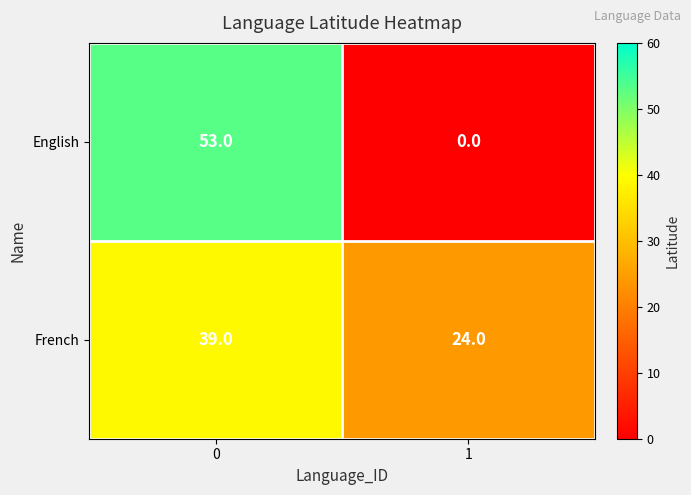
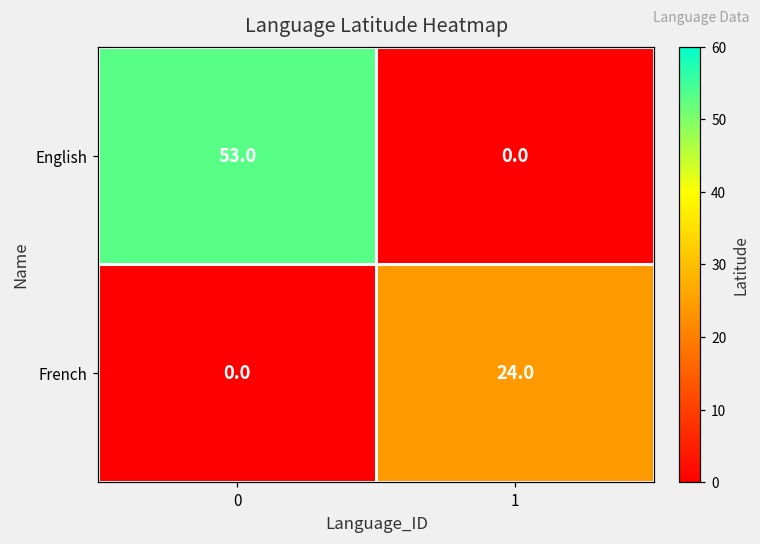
French, 0: 39.0 -> 0.0
